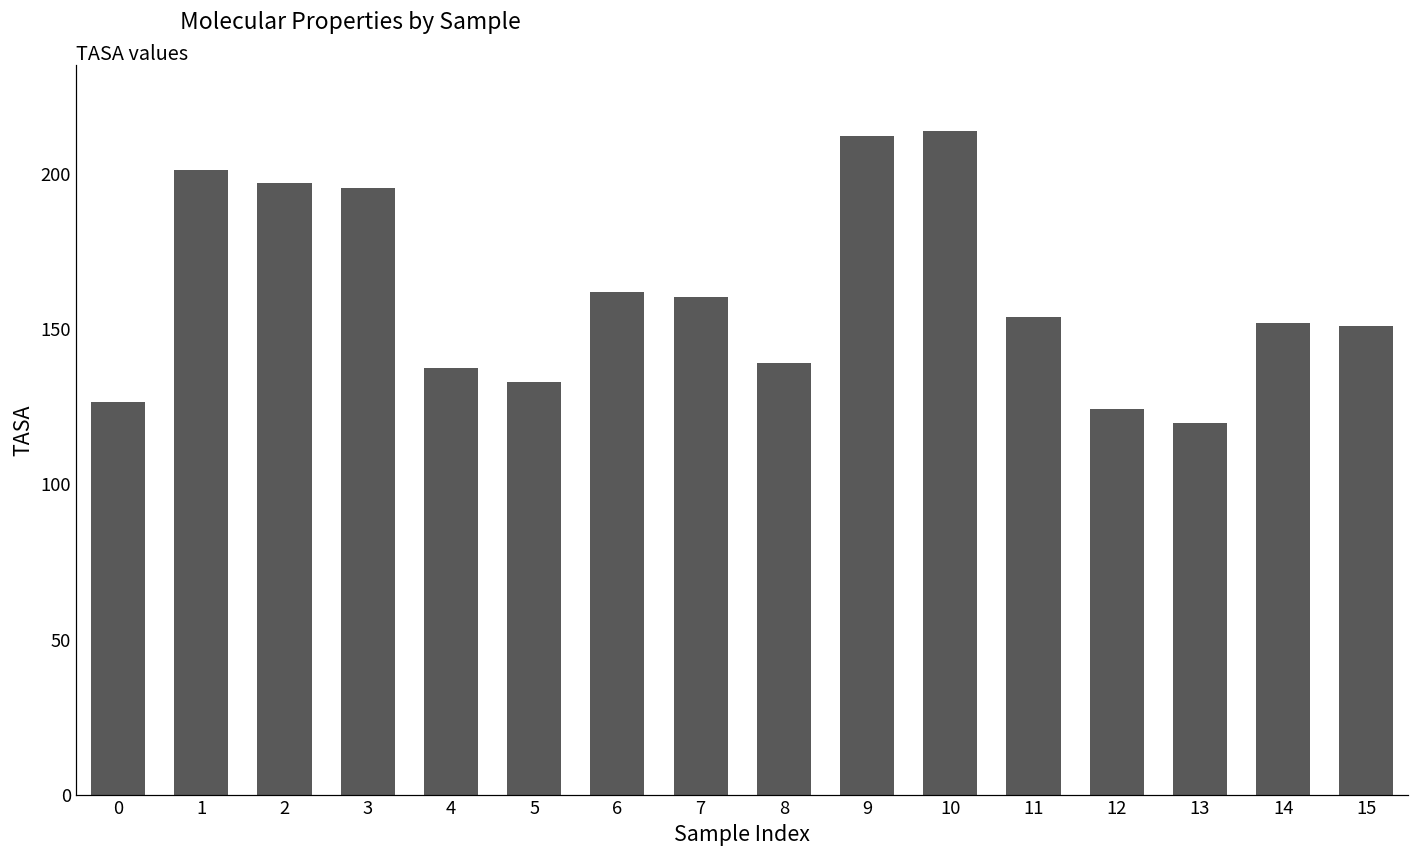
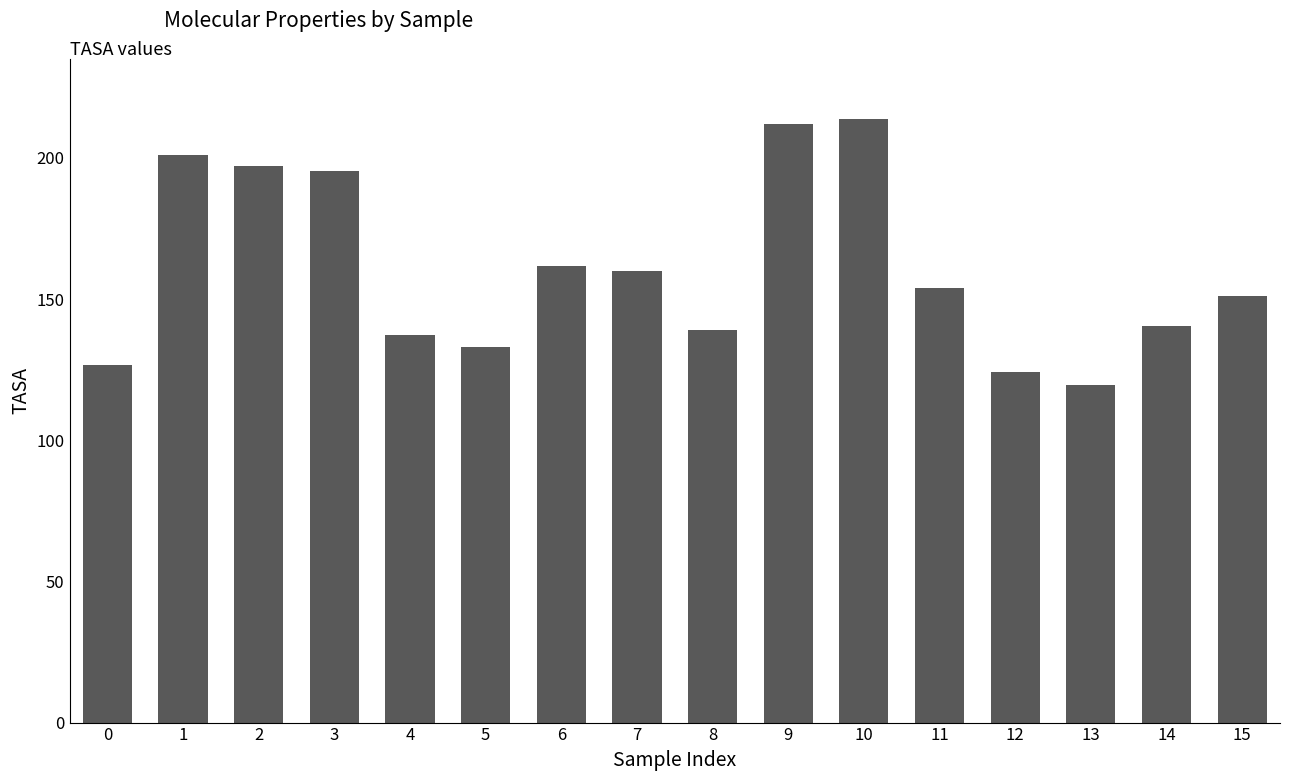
14: 152 -> 140
